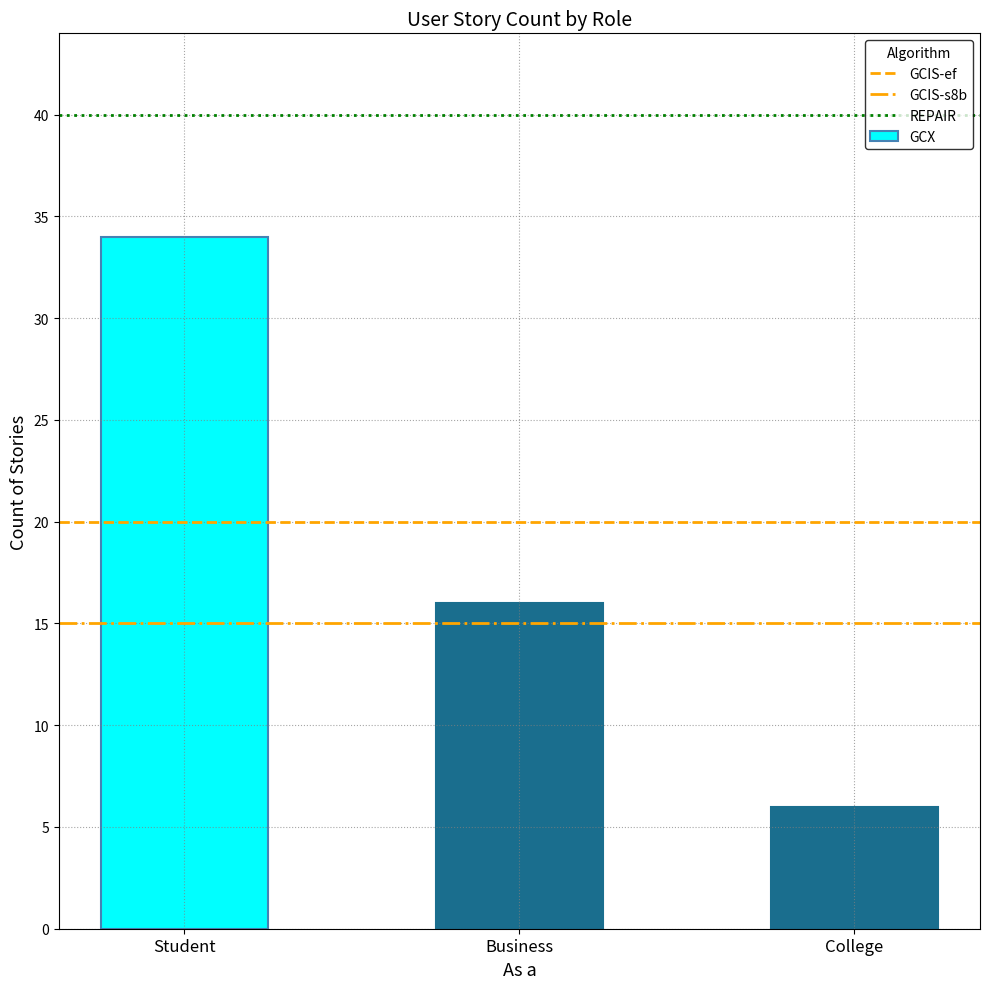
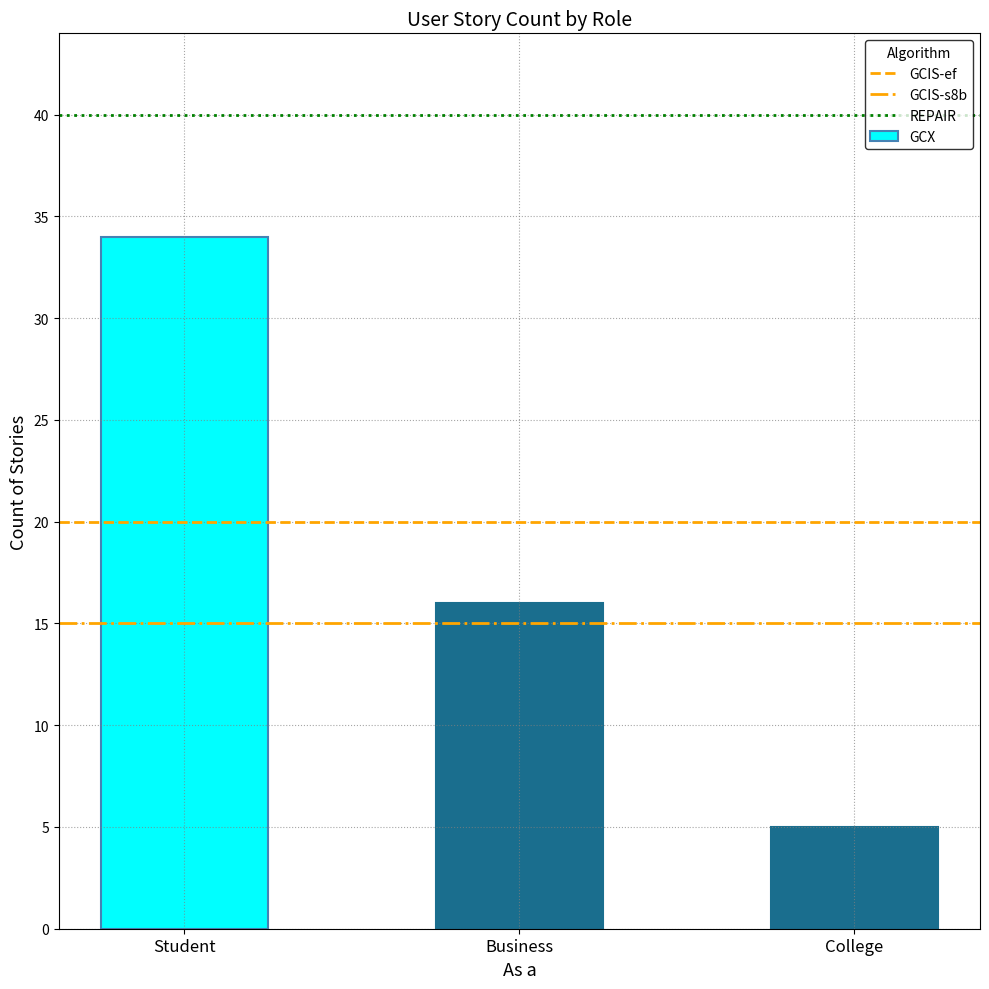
College: 6 -> 5
